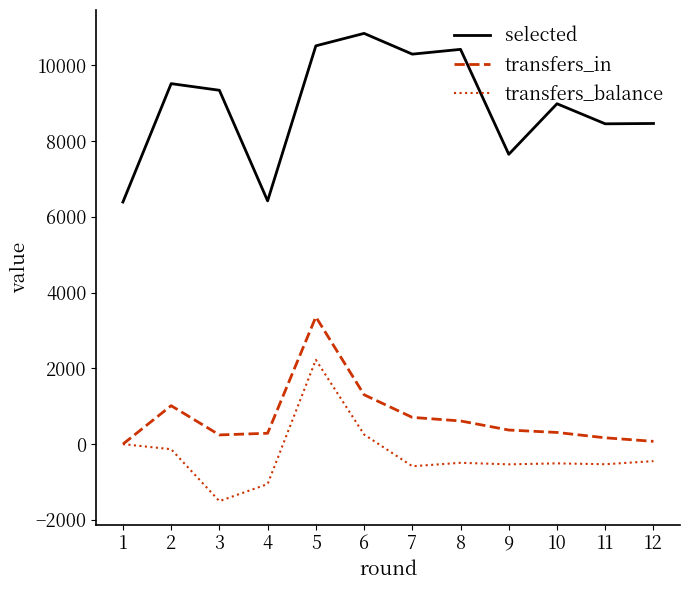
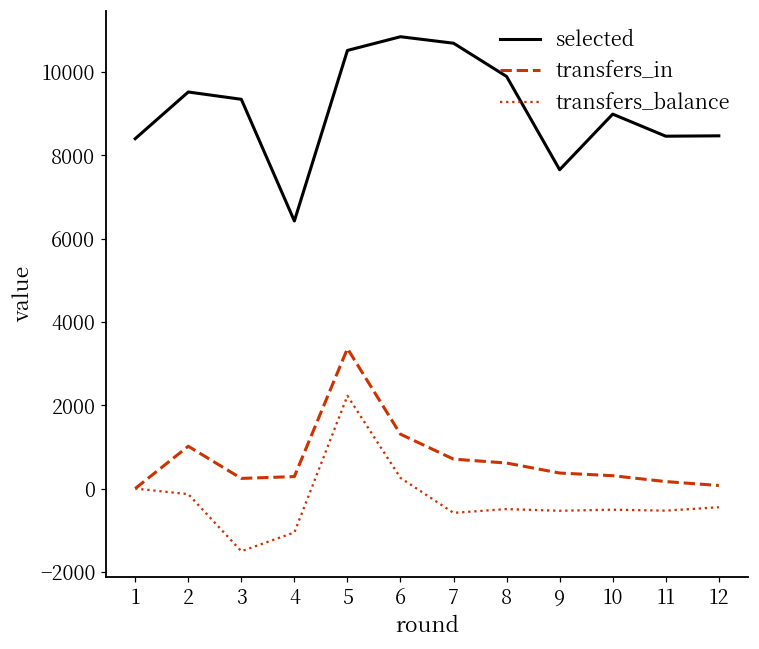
selected, 1: 6400 -> 8400
selected, 7: 10300 -> 10700
selected, 8: 10400 -> 9900
